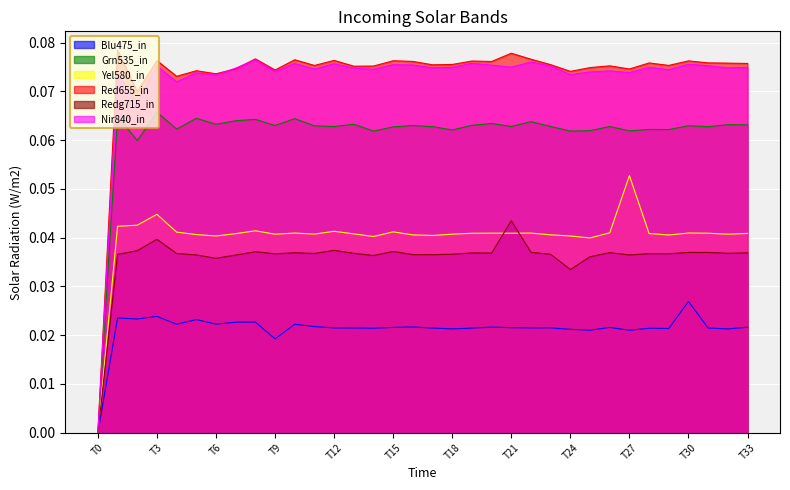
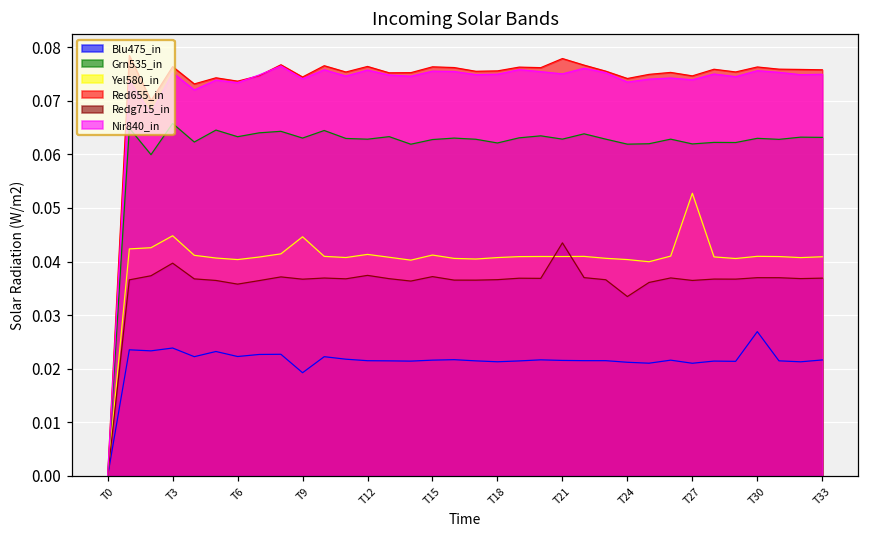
Yel580_in, T9: 0.041 -> 0.045
